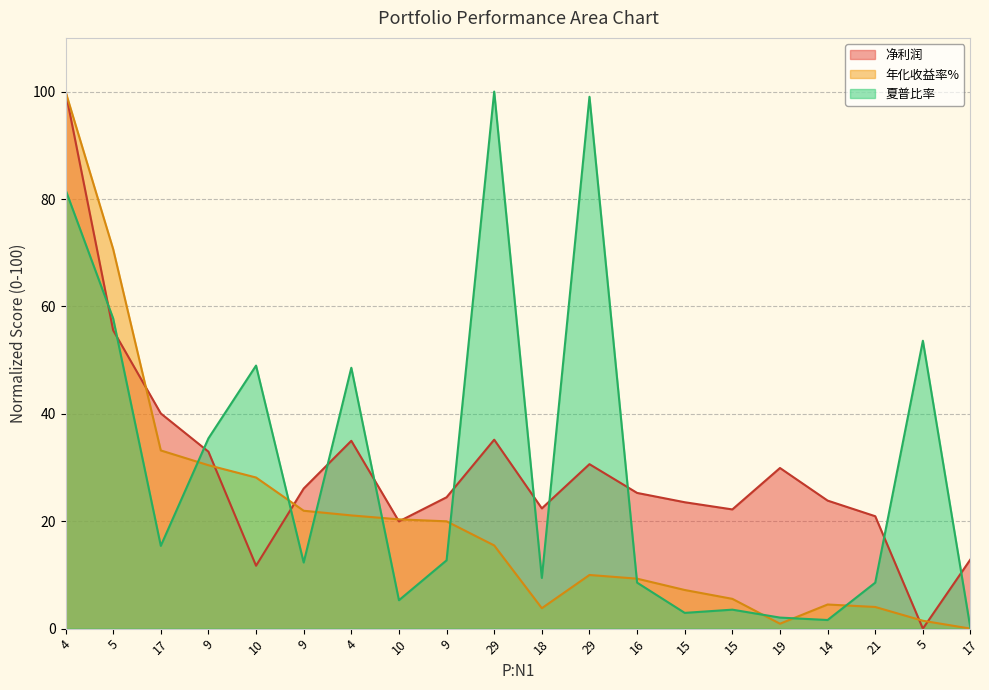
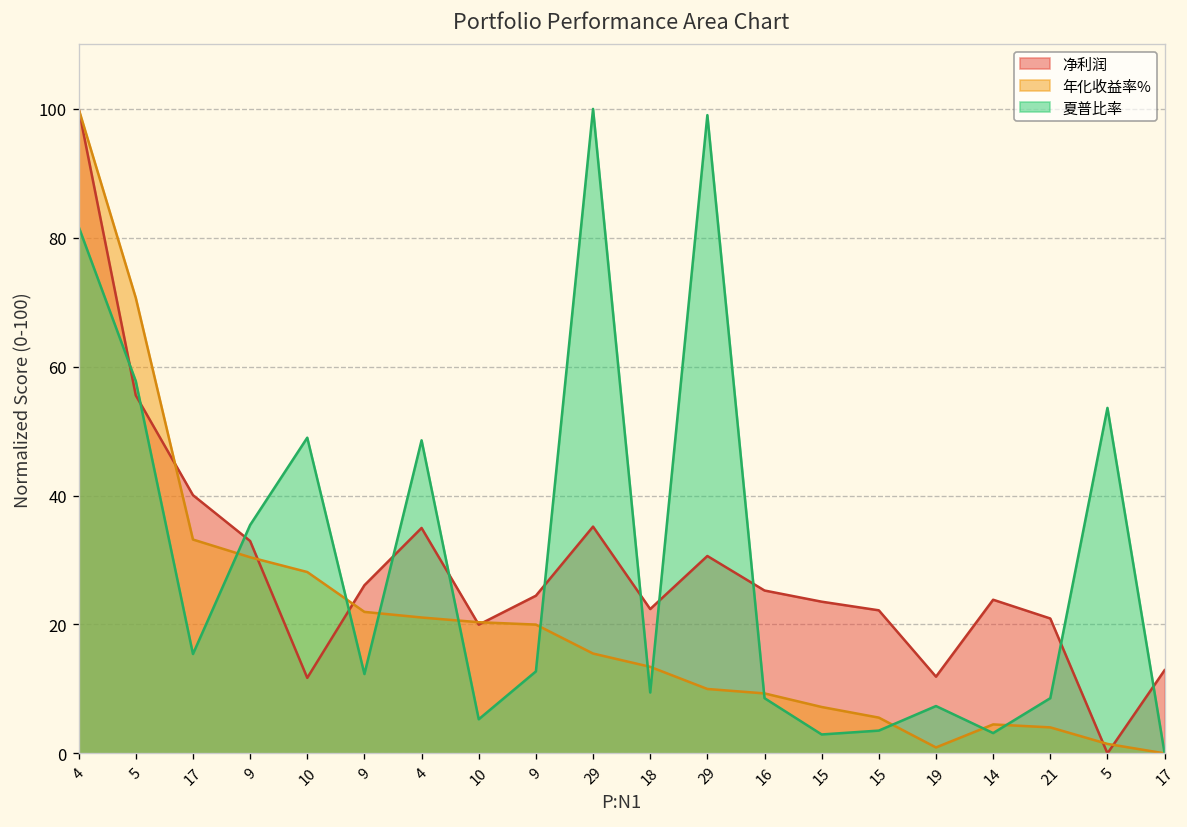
年化收益率%, 18: 4 -> 13
净利润, 19: 30 -> 12
夏普比率, 19: 2 -> 7
夏普比率, 14: 2 -> 3
